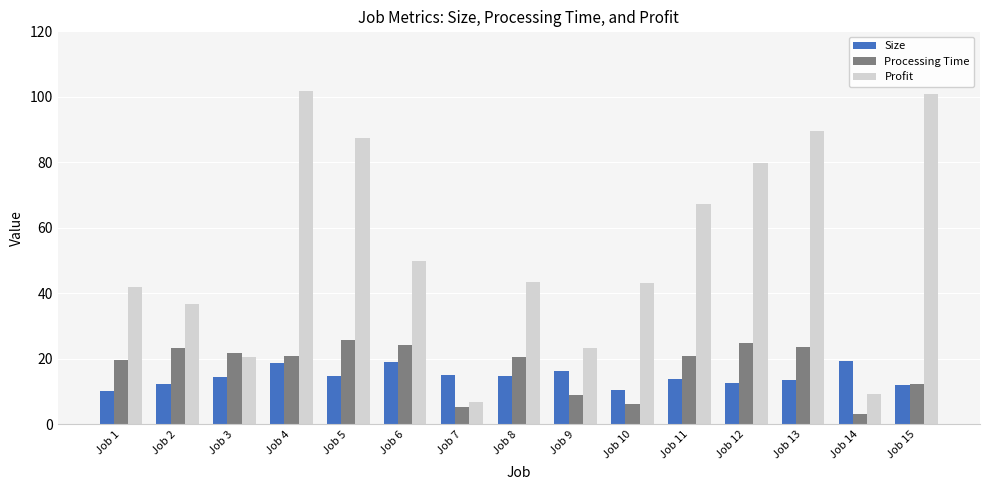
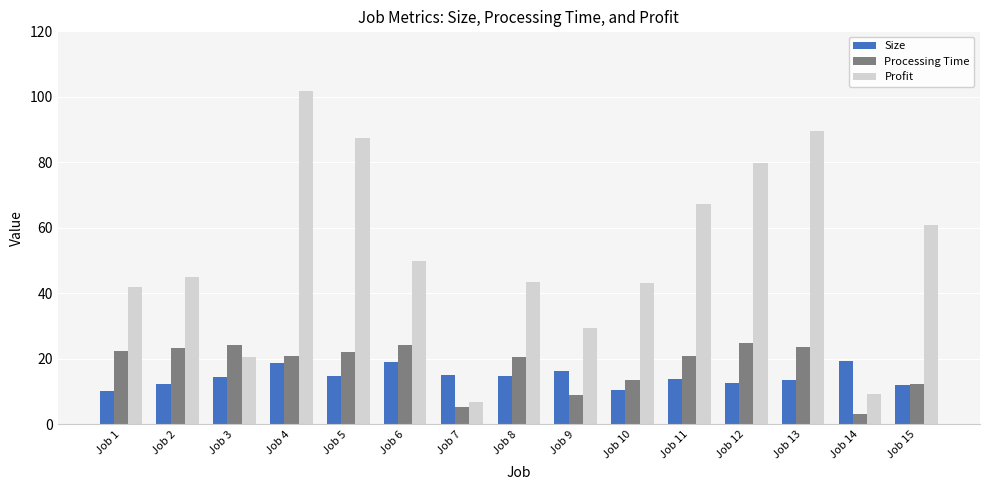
Processing Time, Job 1: 20 -> 22
Profit, Job 2: 37 -> 45
Processing Time, Job 3: 22 -> 24
Processing Time, Job 5: 26 -> 22
Profit, Job 9: 23 -> 30
Processing Time, Job 10: 6 -> 13
Profit, Job 15: 101 -> 61
